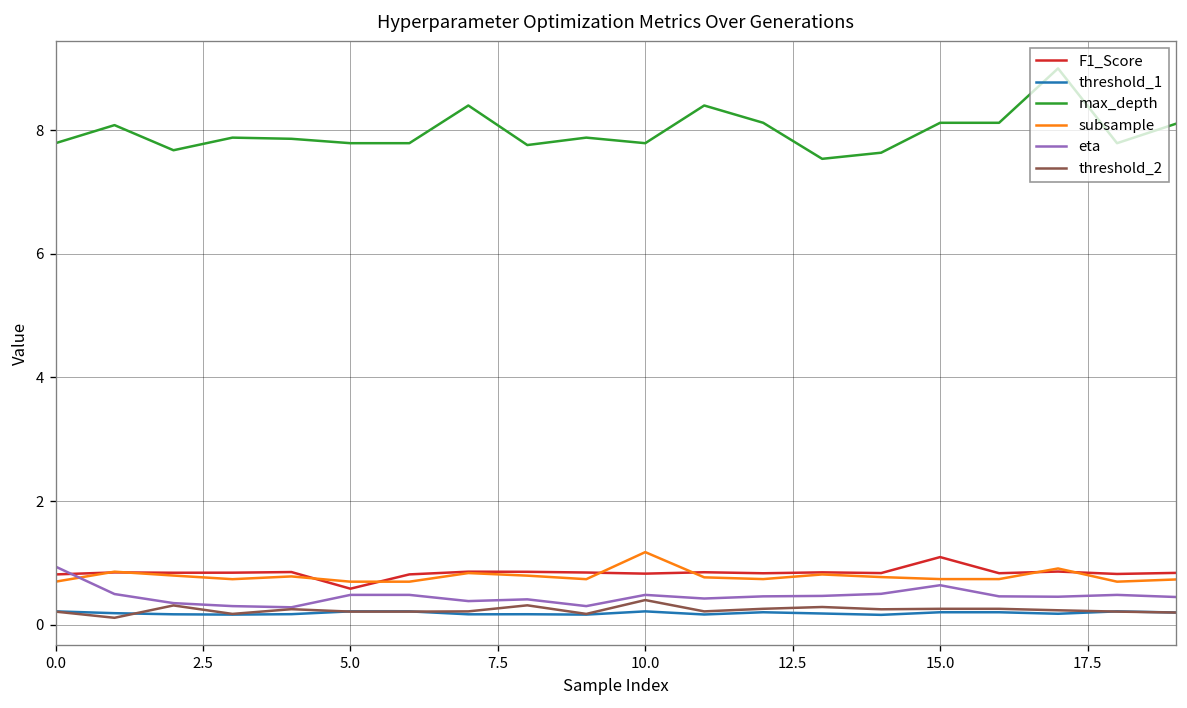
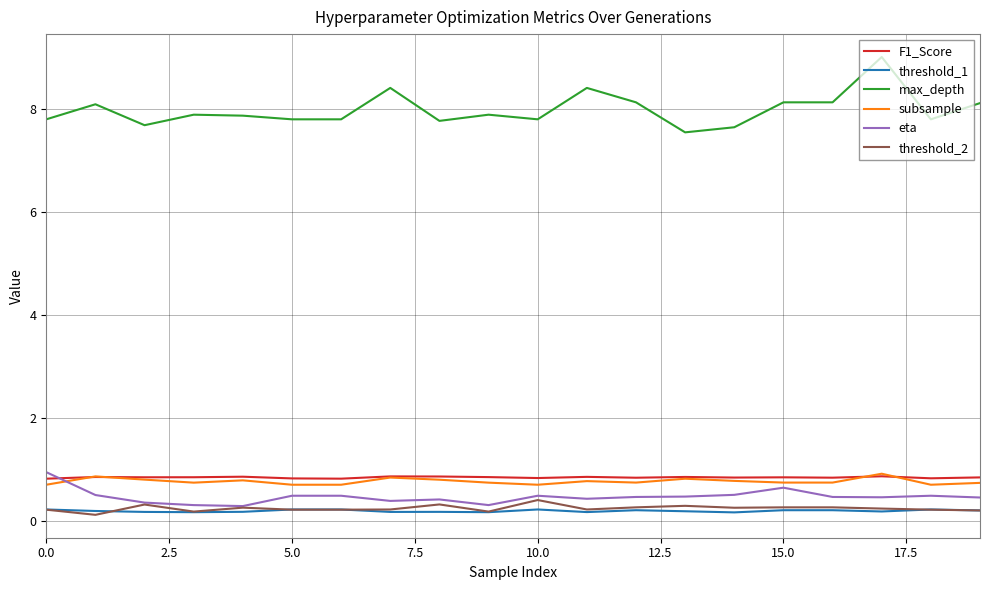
F1_Score, 5.0: 0.6 -> 0.8
subsample, 10.0: 1.2 -> 0.7
F1_Score, 15.0: 1.1 -> 0.8
